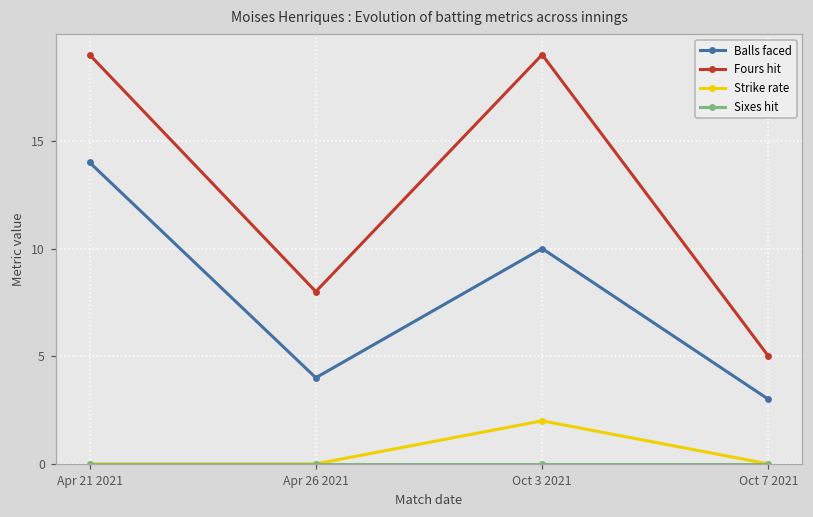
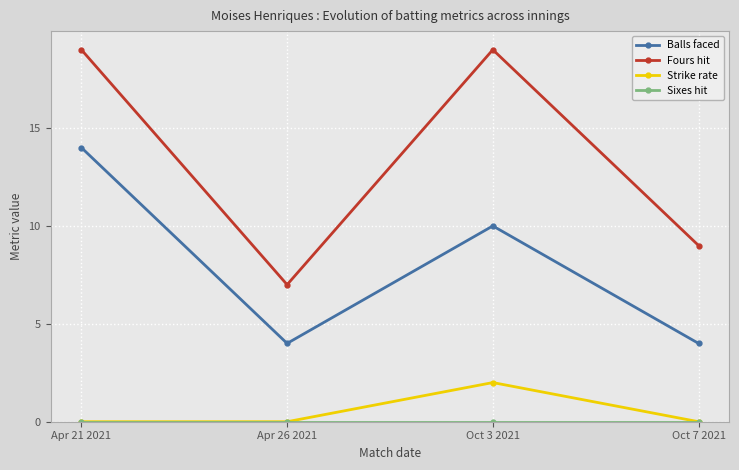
Fours hit, Apr 26 2021: 8 -> 7
Balls faced, Oct 7 2021: 3 -> 4
Fours hit, Oct 7 2021: 5 -> 9
